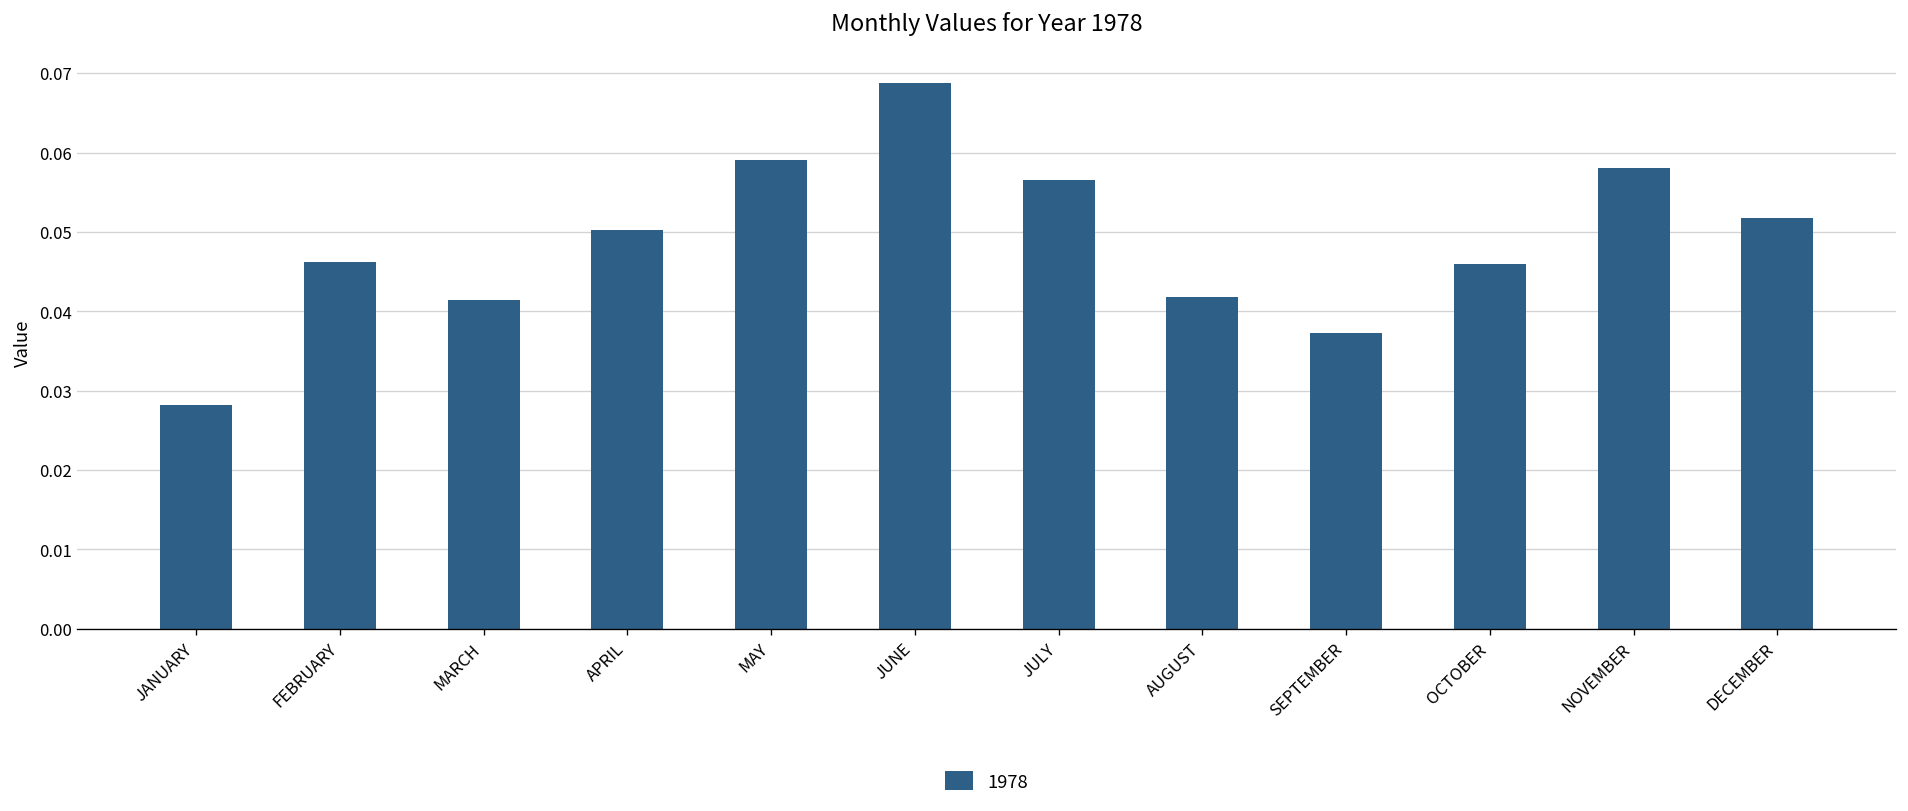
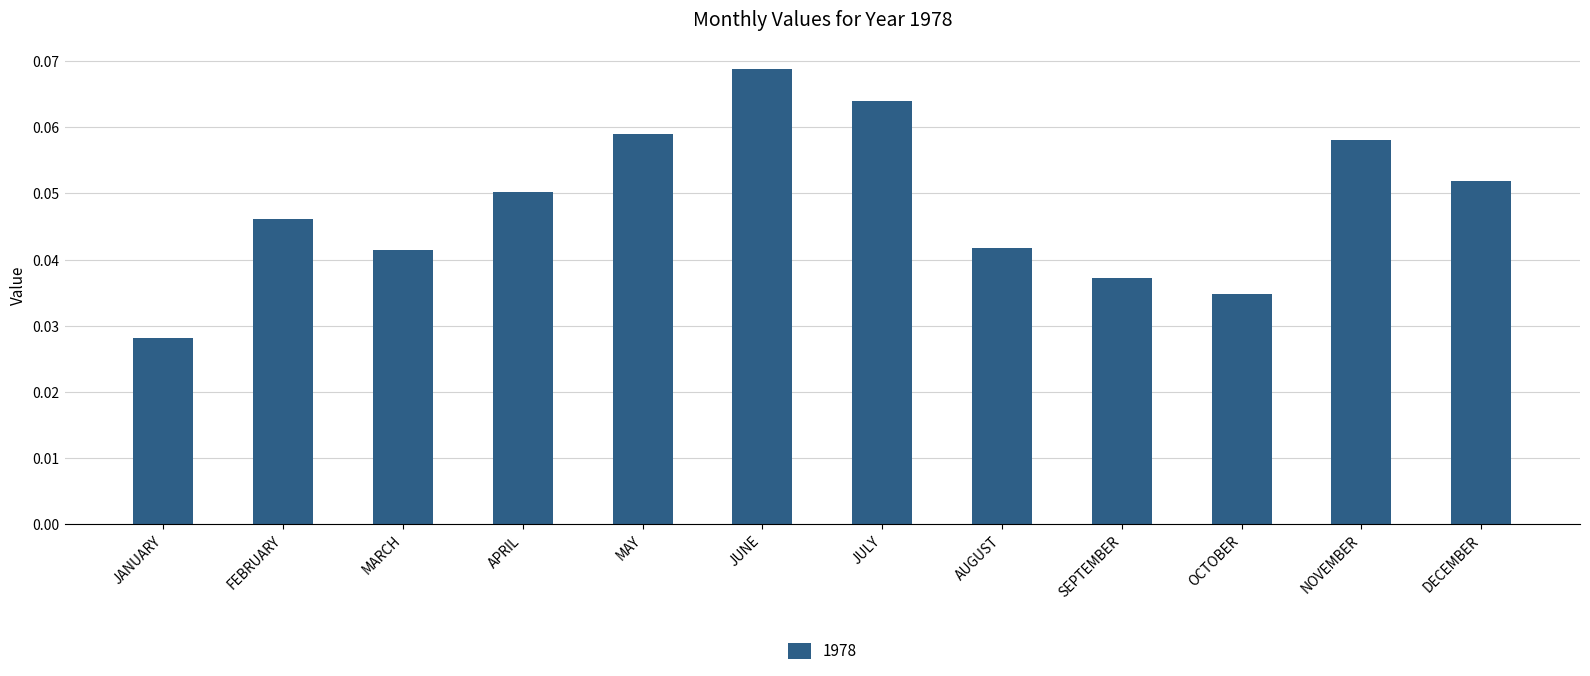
JULY: 0.057 -> 0.064
OCTOBER: 0.046 -> 0.035
